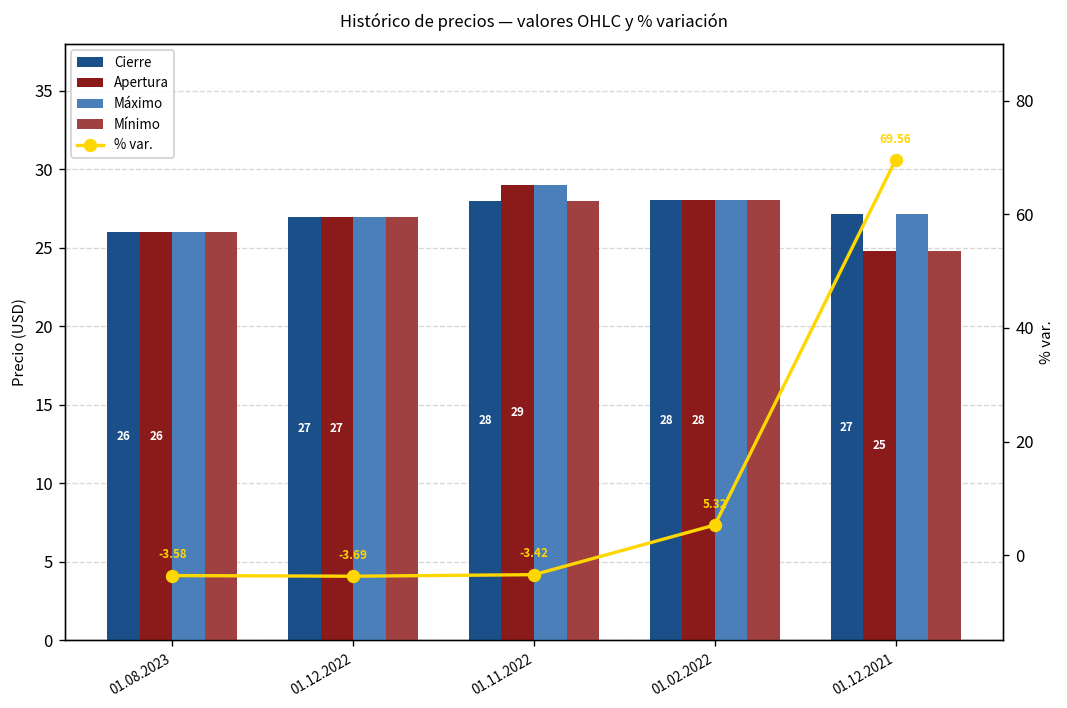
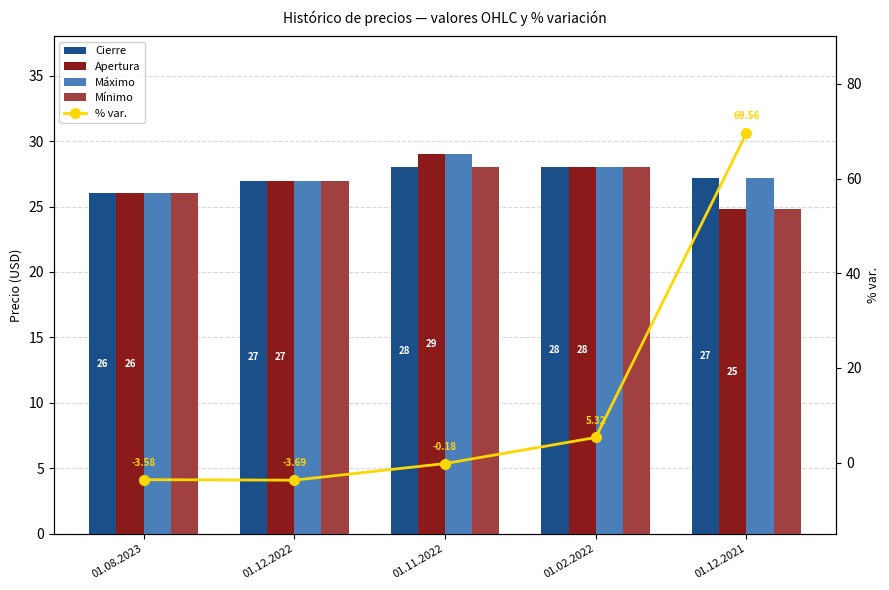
% var., 01.11.2022: -3.42 -> -0.18
